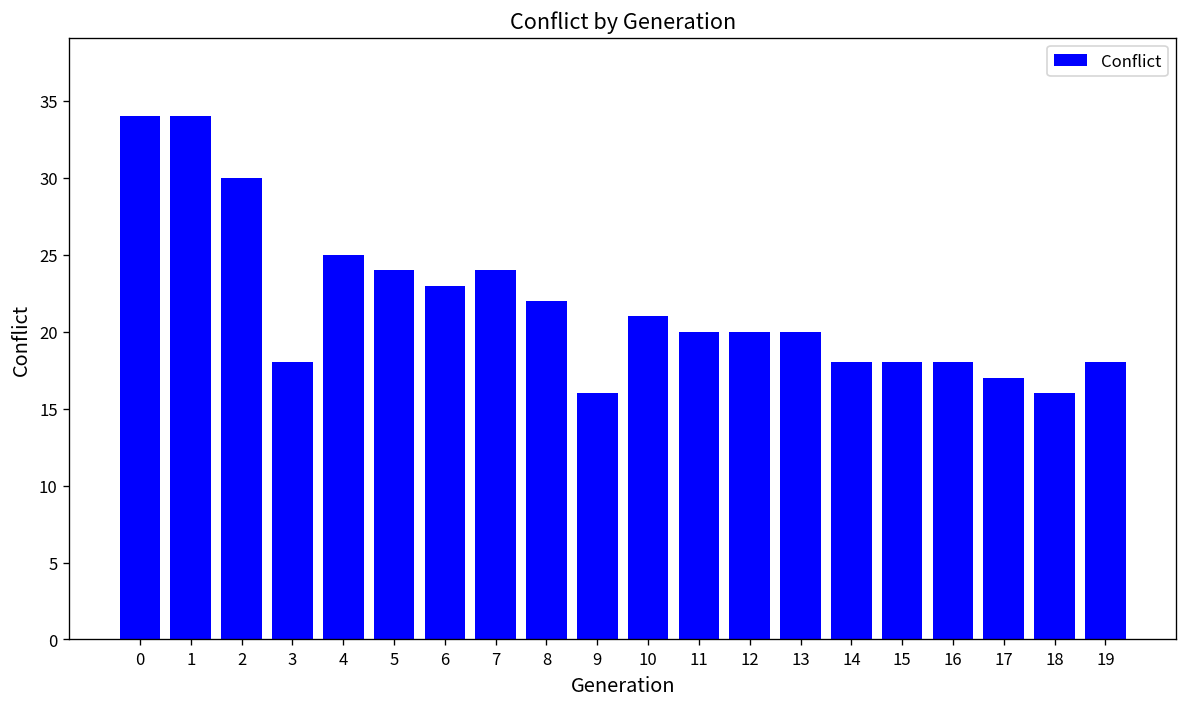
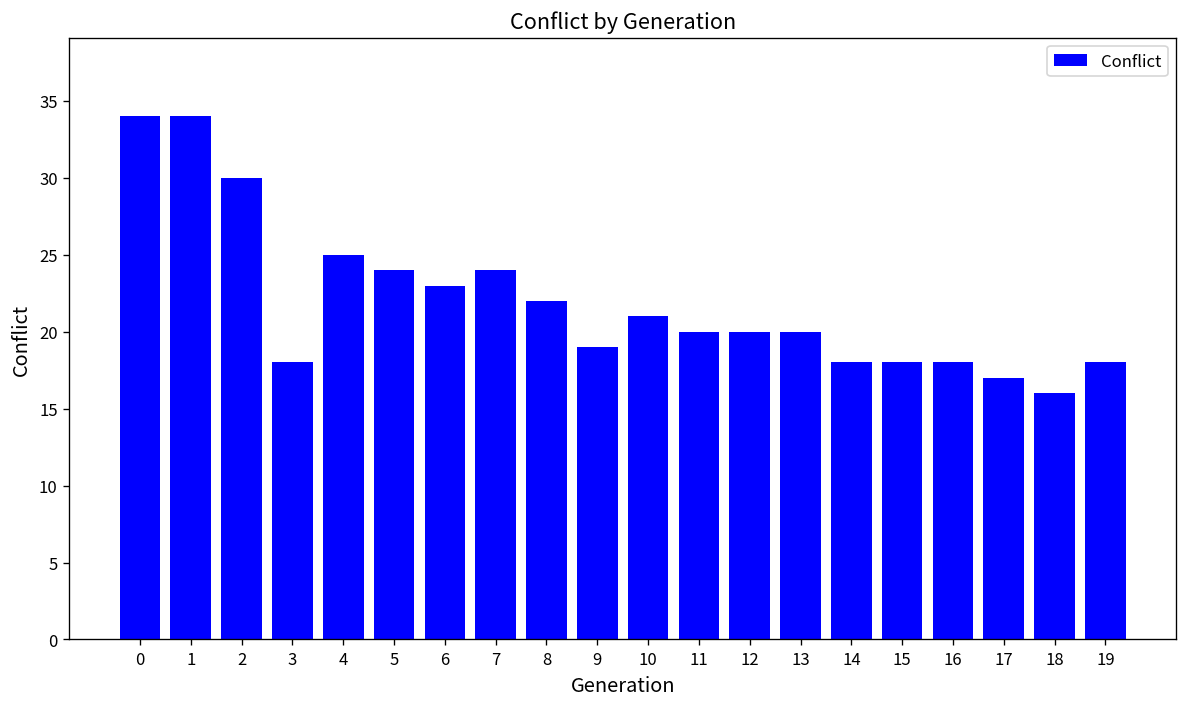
9: 16 -> 19
